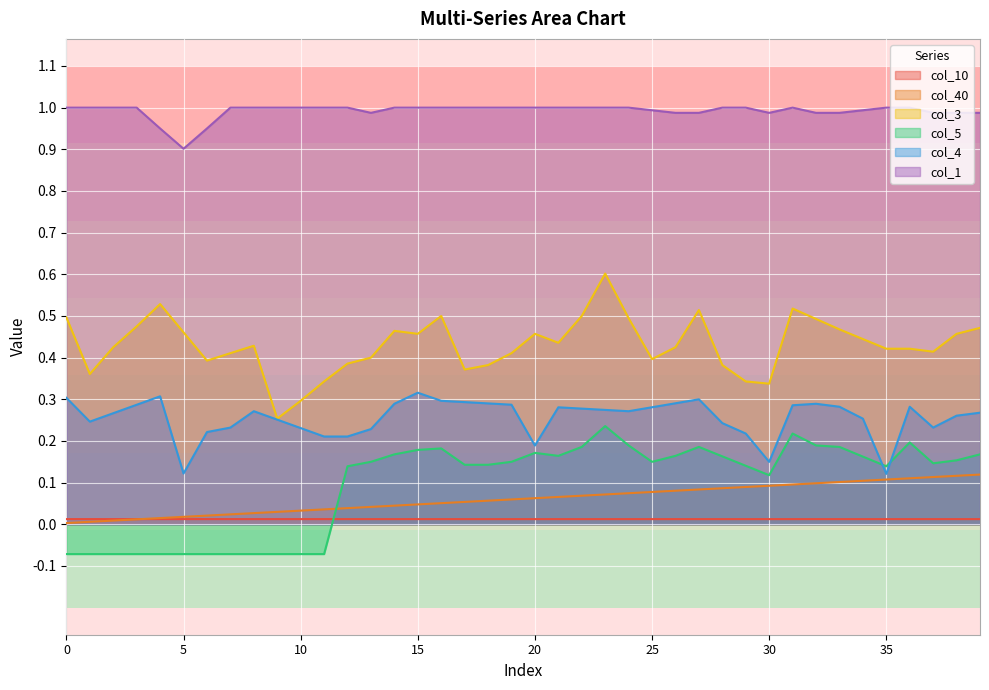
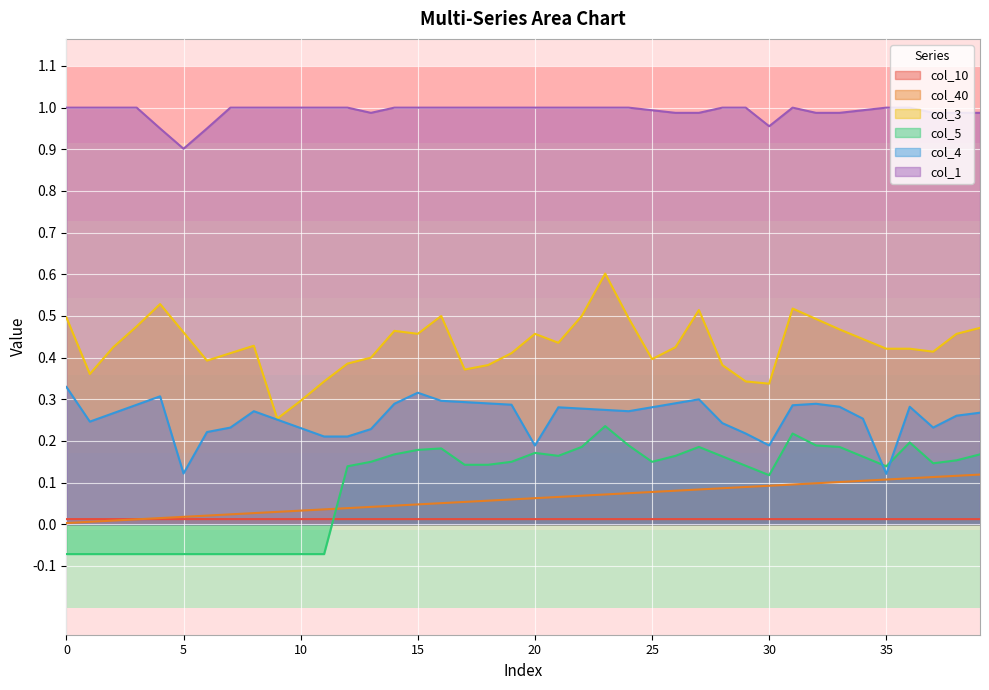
col_4, 0: 0.30 -> 0.33
col_4, 30: 0.15 -> 0.19
col_1, 30: 0.99 -> 0.96
